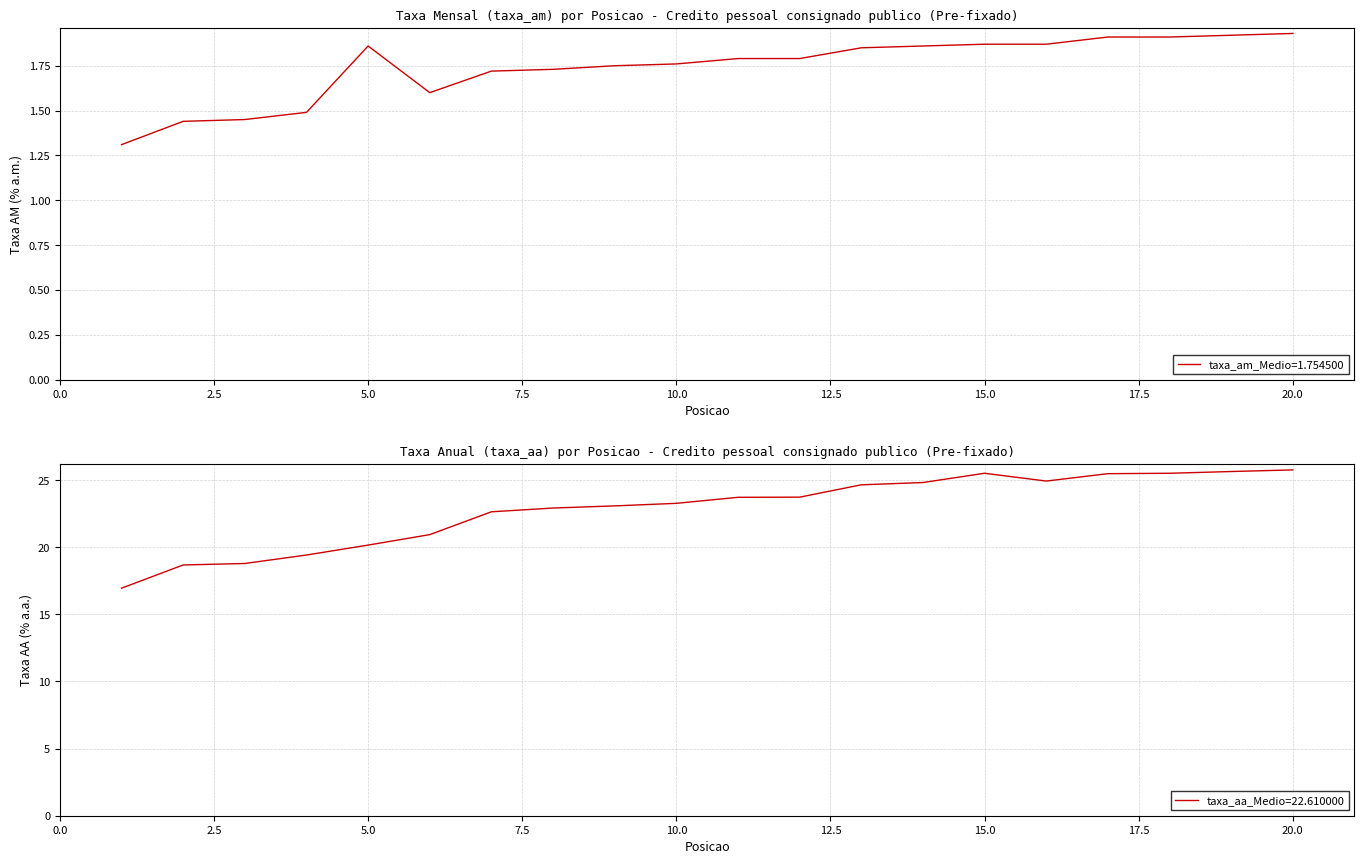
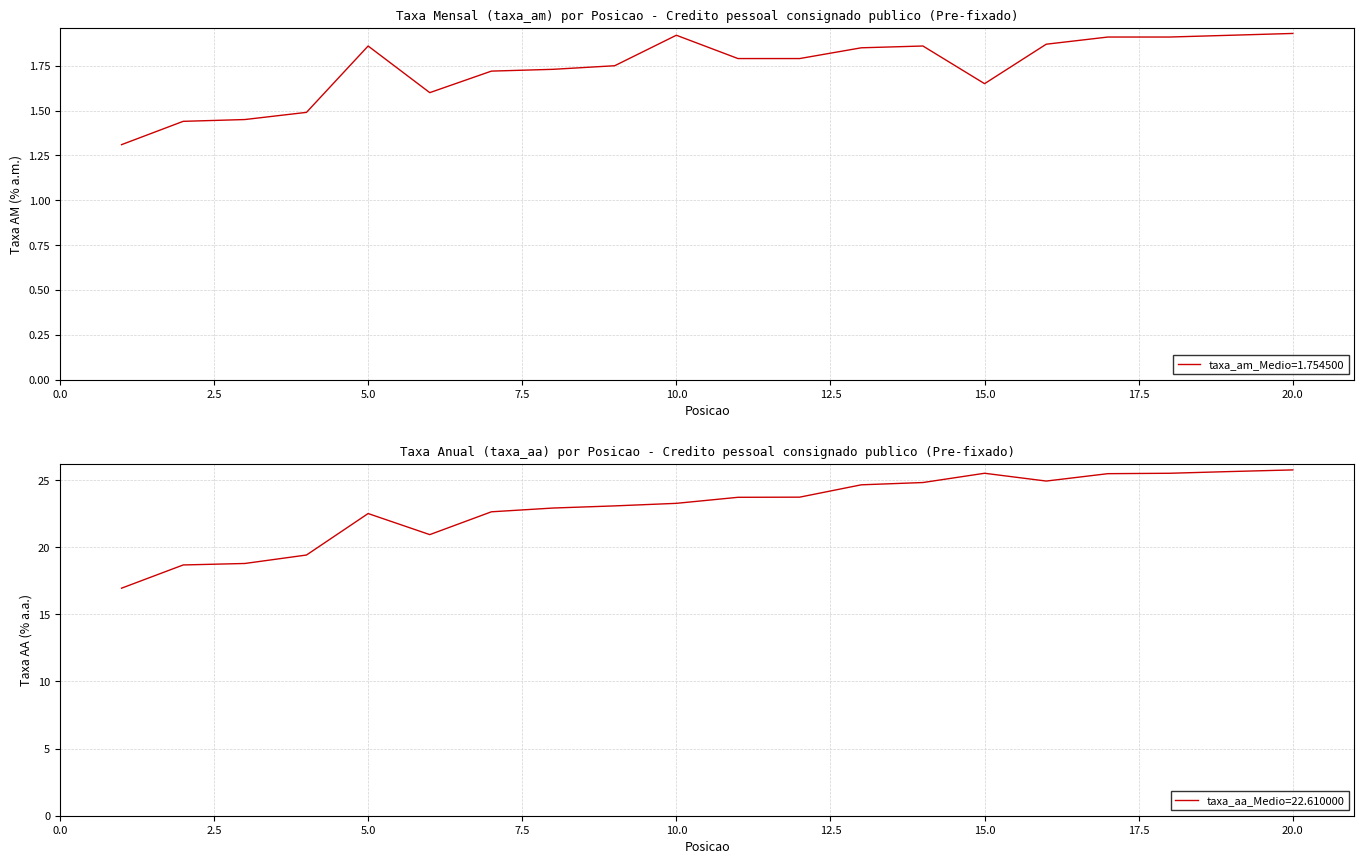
Taxa Mensal (taxa_am) por Posicao - Credito pessoal consignado publico (Pre-fixado), 10.0: 1.76 -> 1.92
Taxa Mensal (taxa_am) por Posicao - Credito pessoal consignado publico (Pre-fixado), 15.0: 1.87 -> 1.65
Taxa Anual (taxa_aa) por Posicao - Credito pessoal consignado publico (Pre-fixado), 5.0: 20.2 -> 22.5
